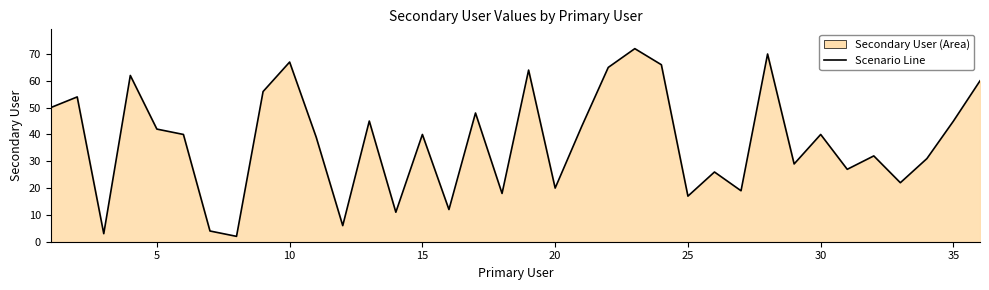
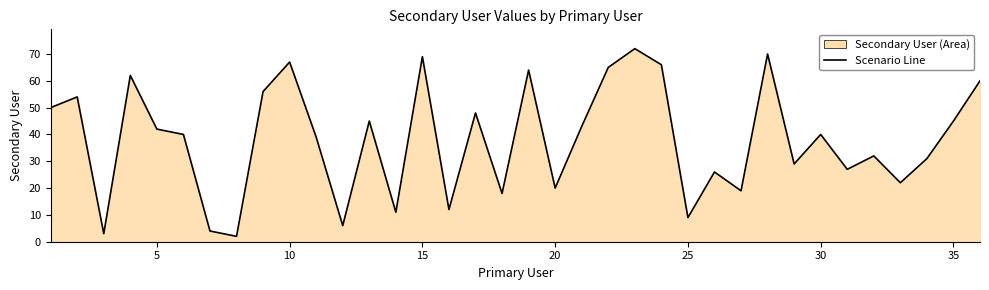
15: 40 -> 69
25: 17 -> 9
